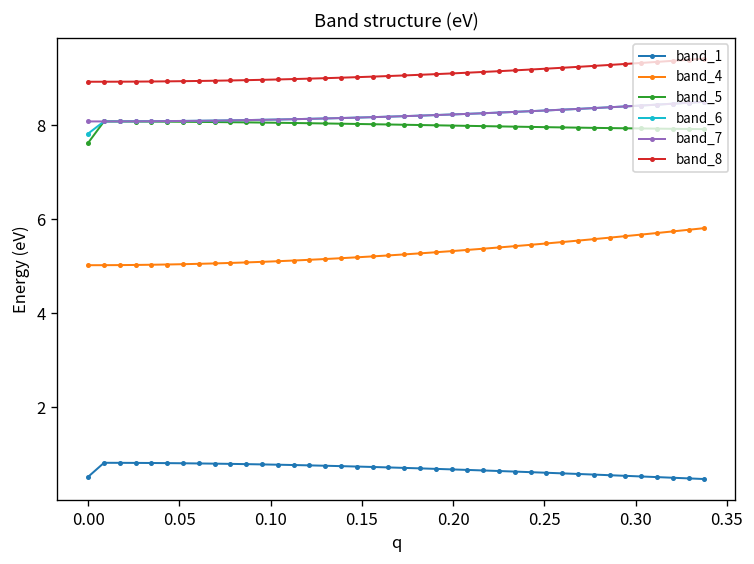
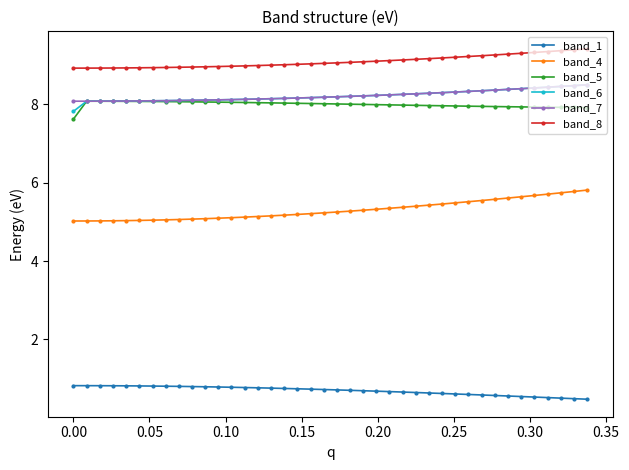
band_1, 0.00: 0.5 -> 0.8
